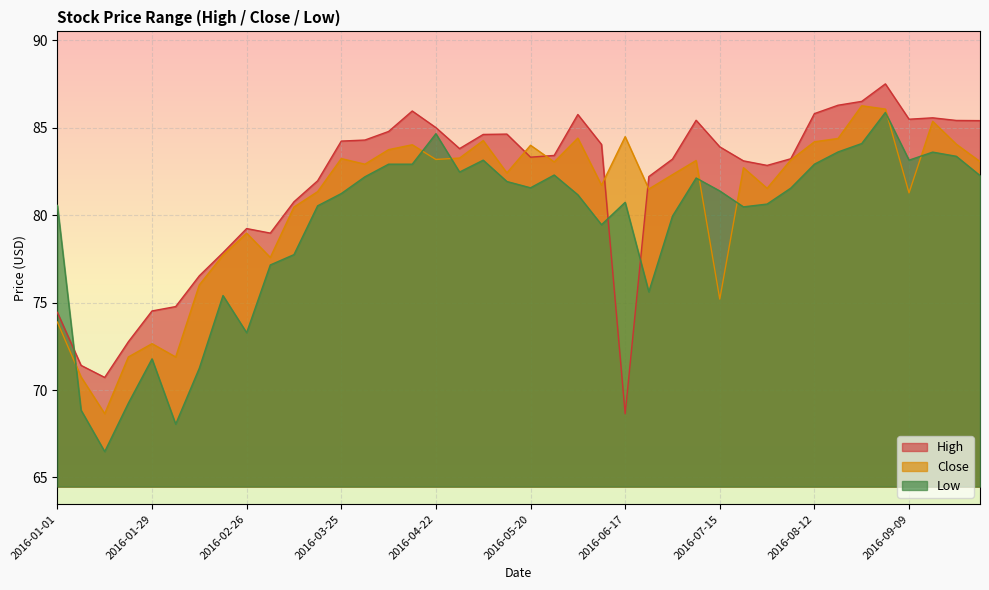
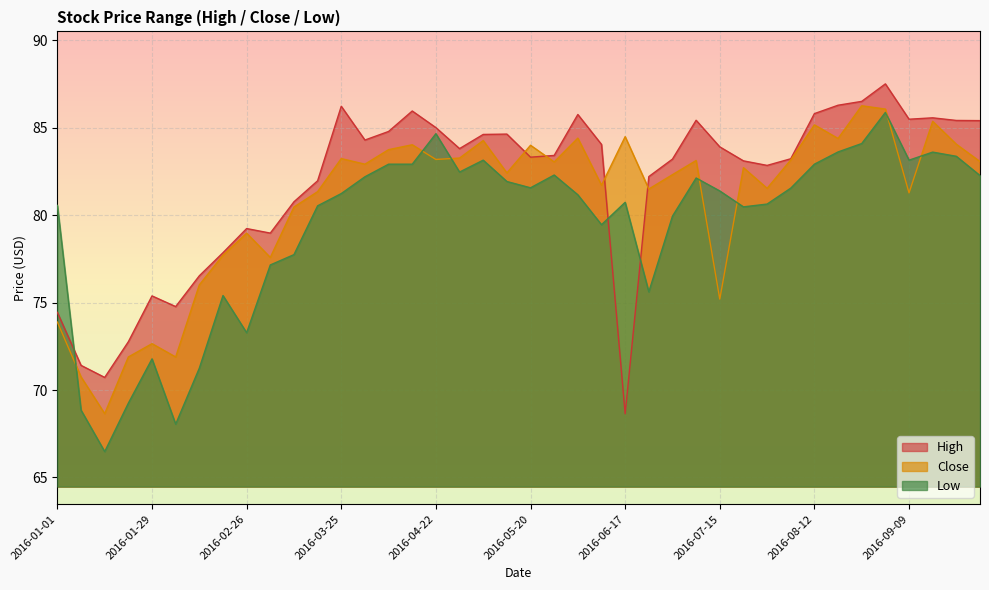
High, 2016-01-29: 74.5 -> 75.4
High, 2016-03-25: 84.2 -> 86.2
Close, 2016-08-12: 84.2 -> 85.2
